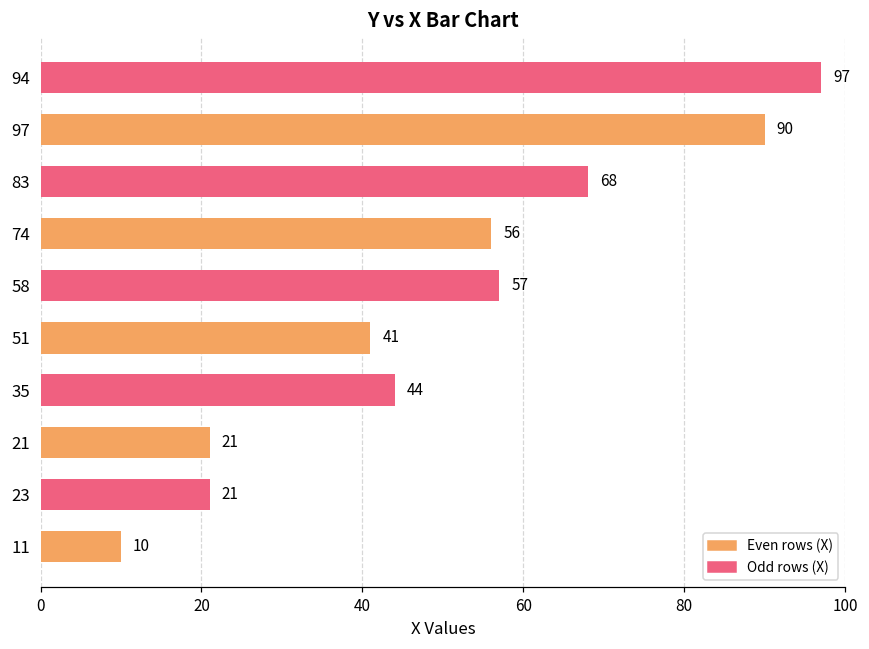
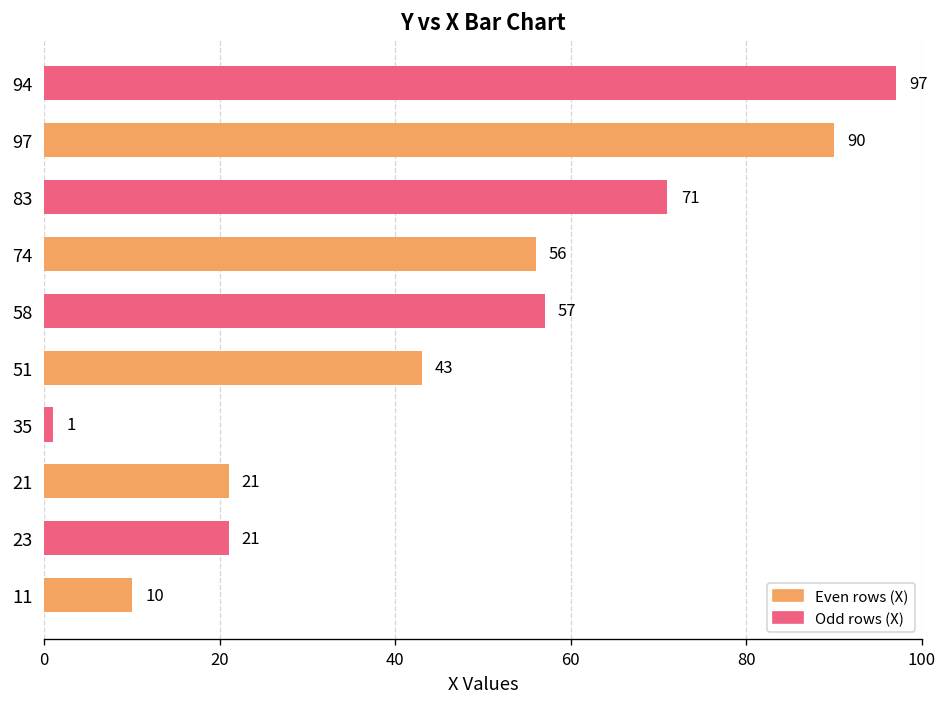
83: 68 -> 71
51: 41 -> 43
35: 44 -> 1
